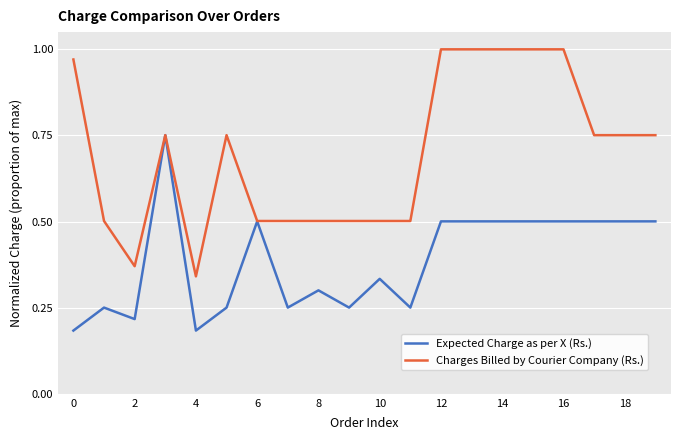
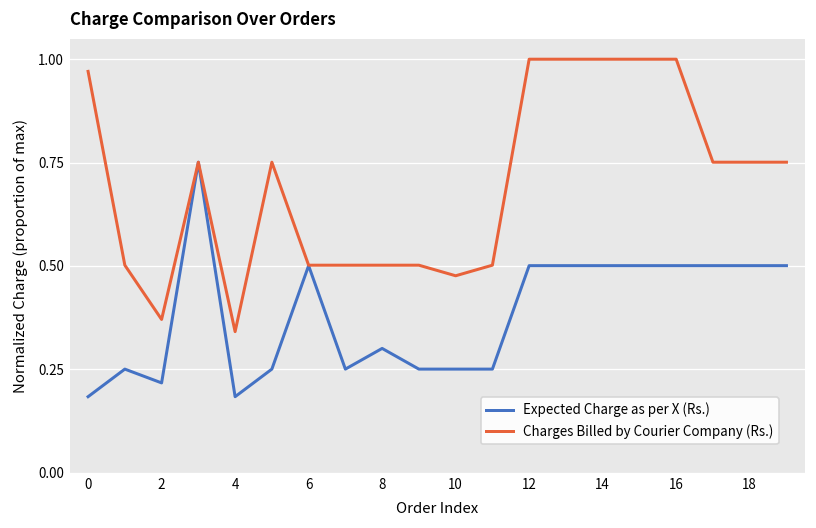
Expected Charge as per X (Rs.), 10: 0.33 -> 0.25
Charges Billed by Courier Company (Rs.), 10: 0.50 -> 0.48
